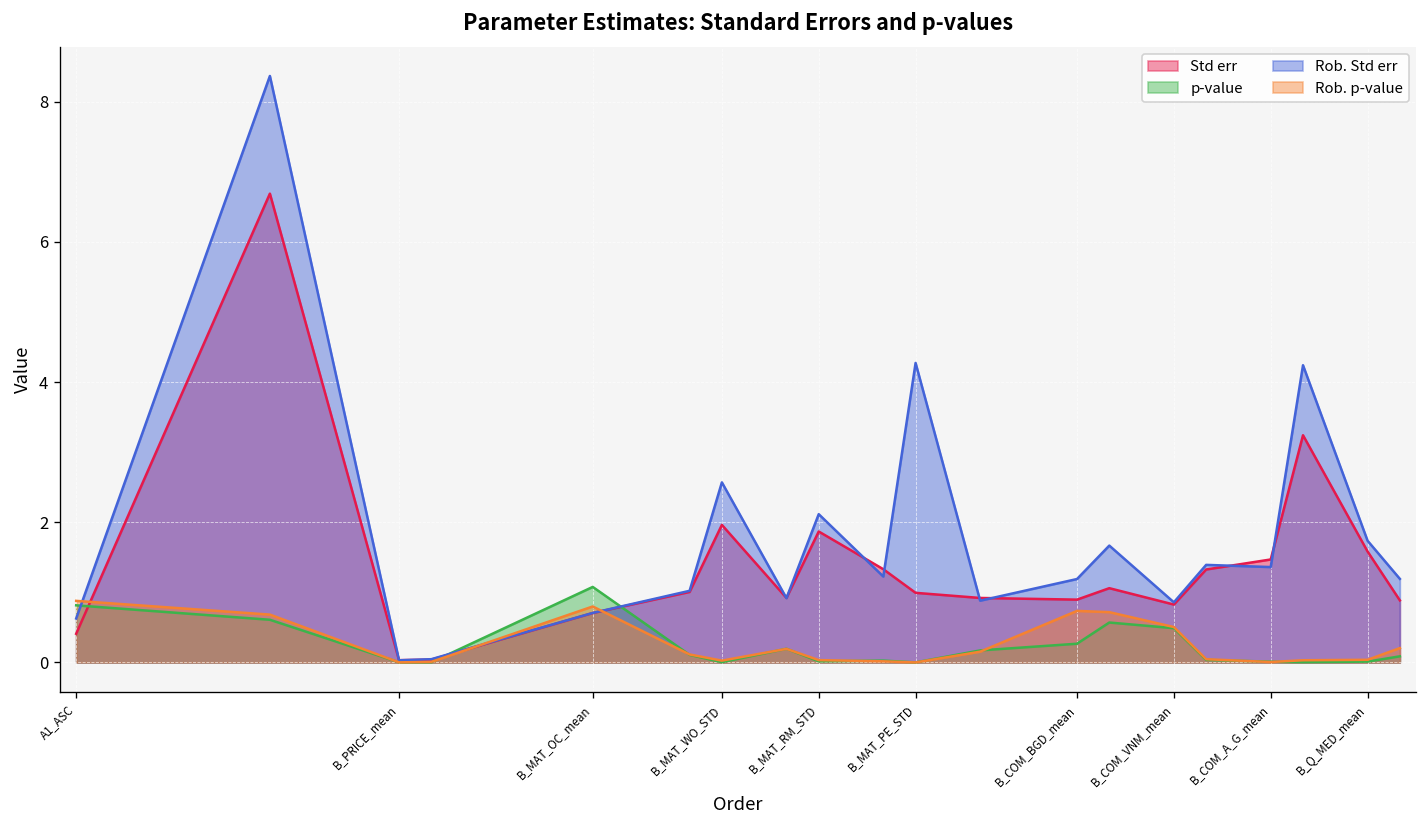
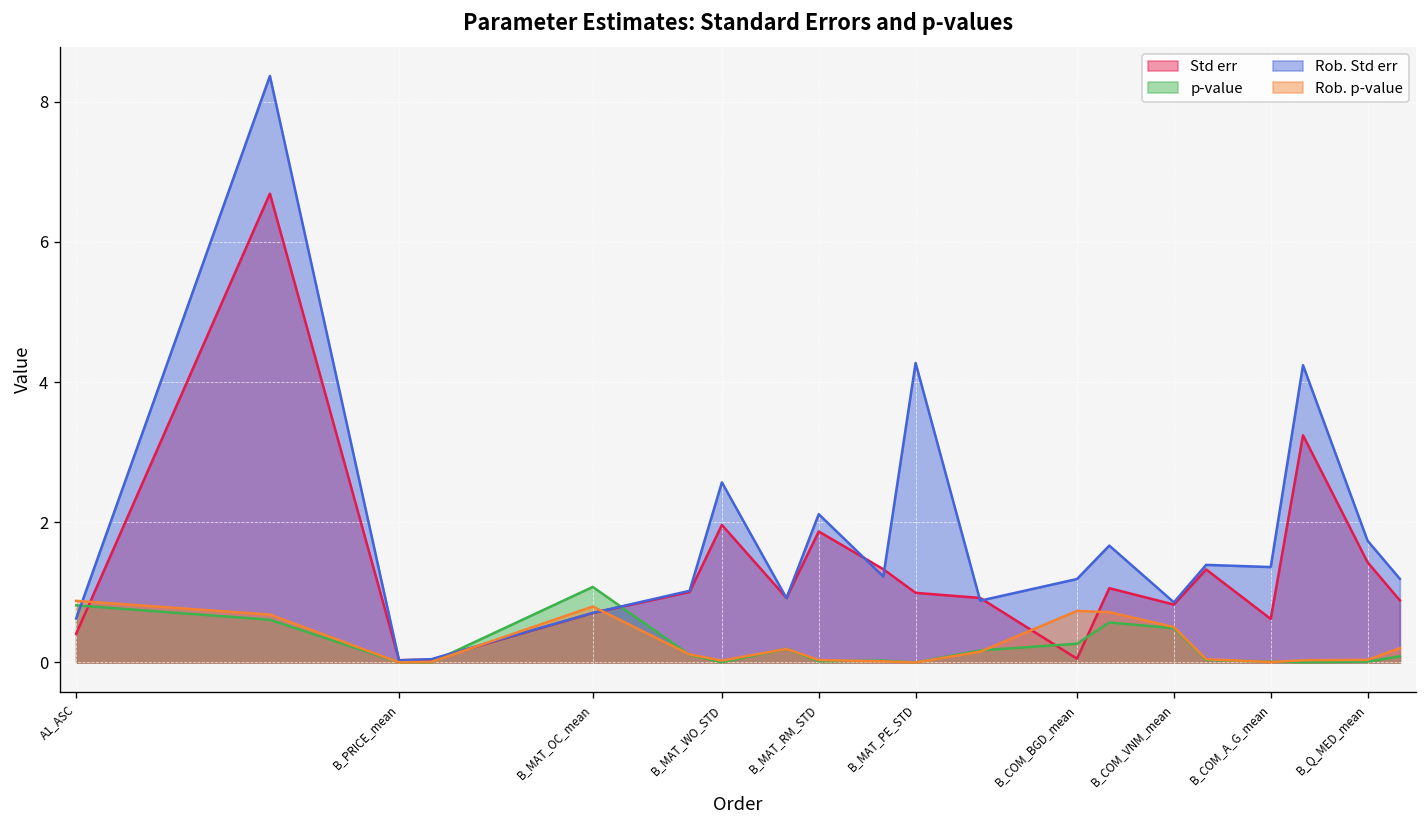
Std err, B_COM_BGD_mean: 0.9 -> 0.1
Std err, B_COM_A_G_mean: 1.5 -> 0.6
Std err, B_Q_MED_mean: 1.6 -> 1.4
